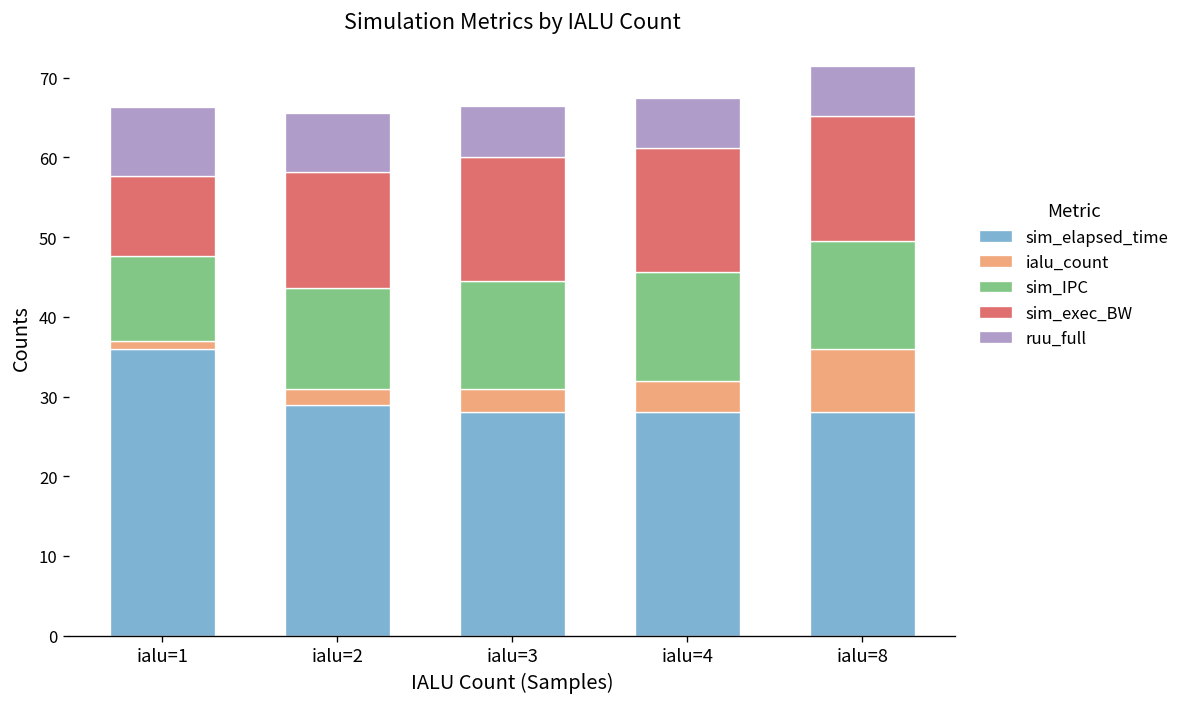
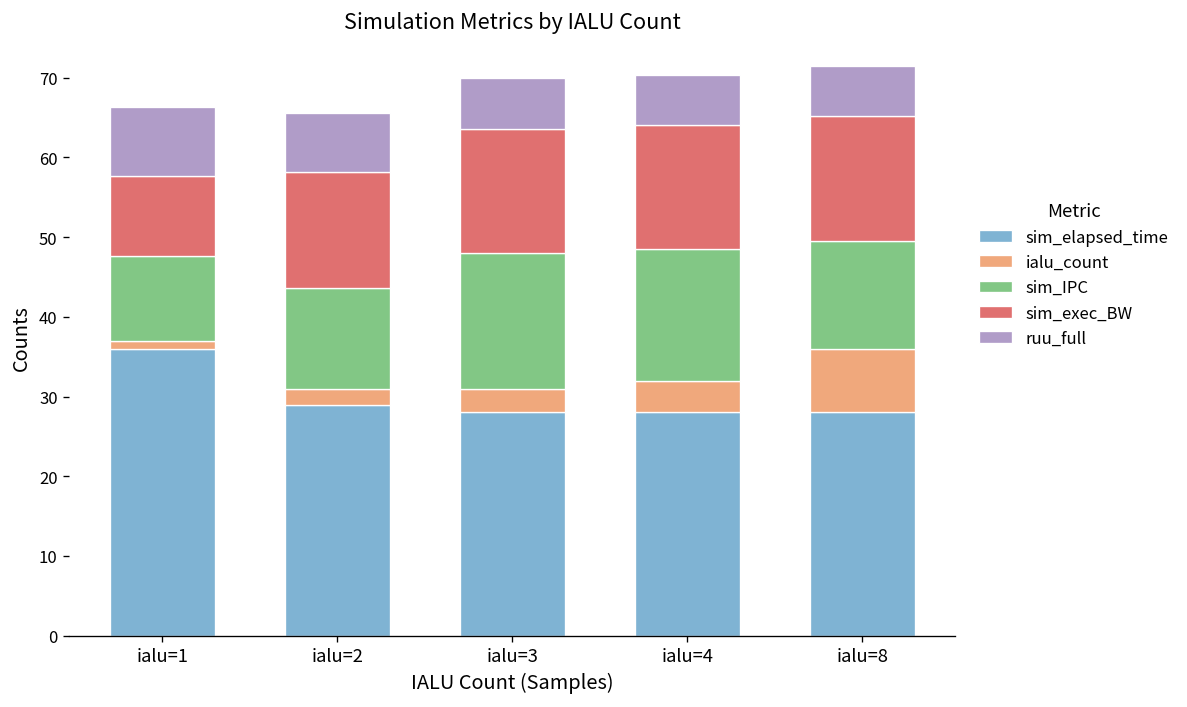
sim_IPC, ialu=3: 14 -> 17
sim_IPC, ialu=4: 14 -> 16
